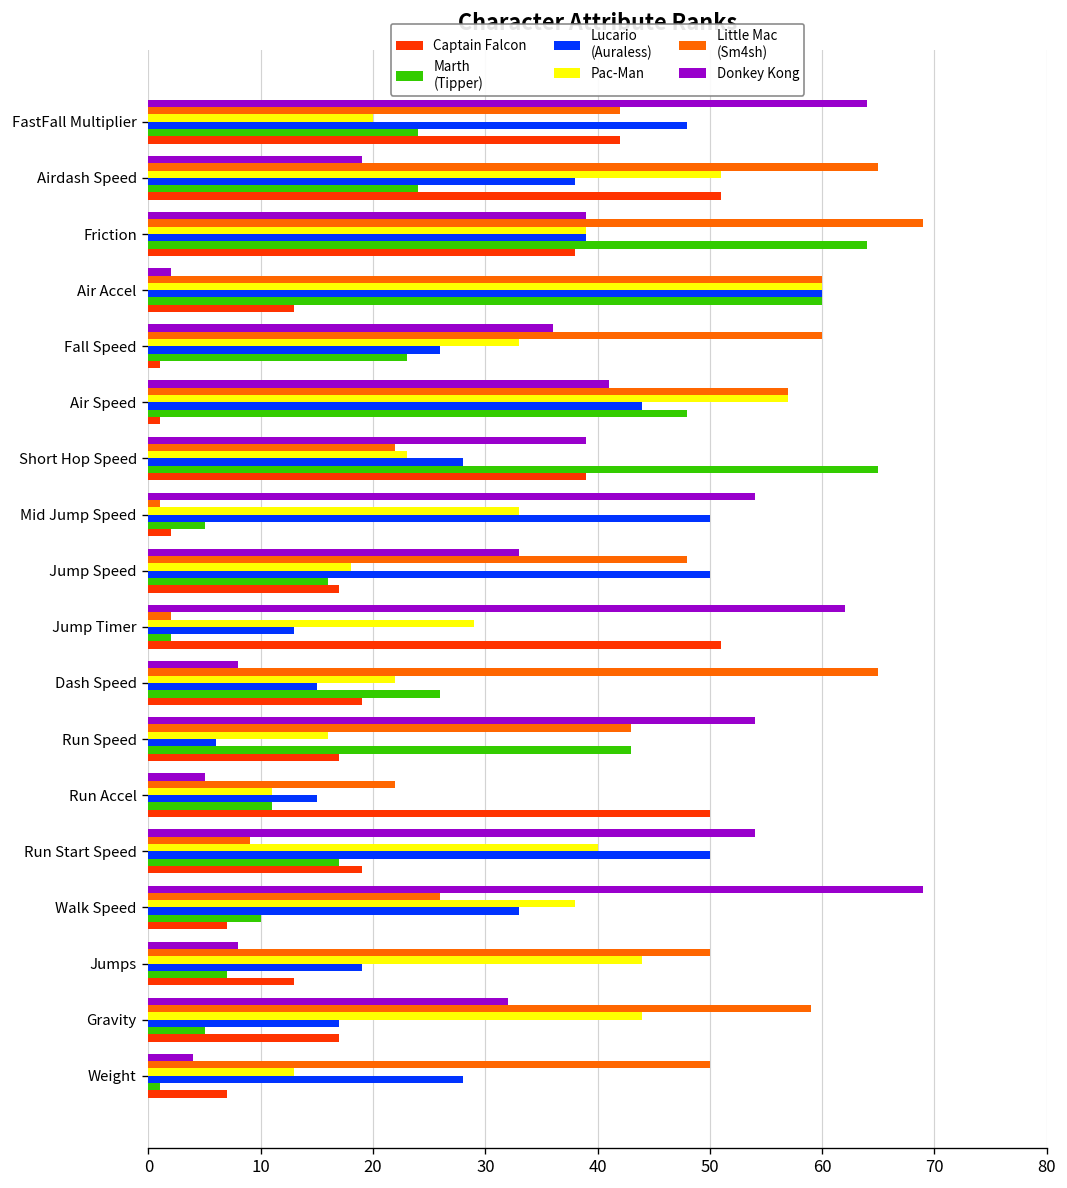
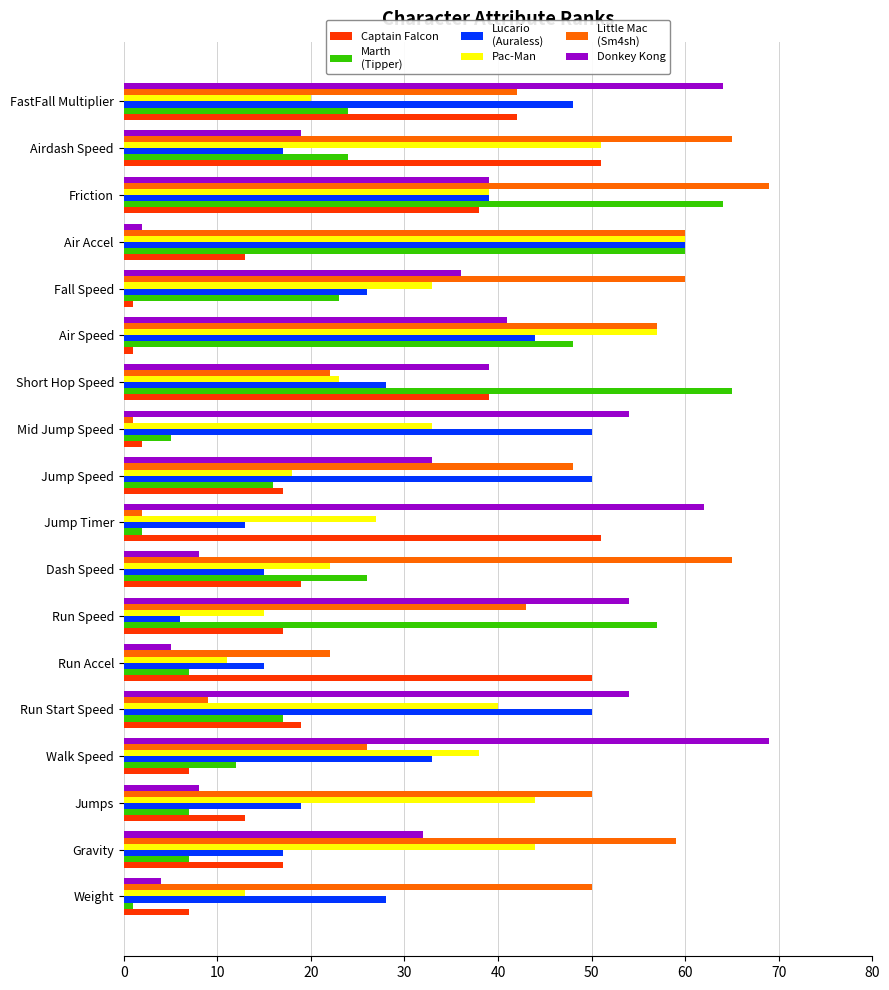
Lucario (Auraless), Airdash Speed: 38 -> 17
Pac-Man, Jump Timer: 29 -> 27
Pac-Man, Run Speed: 16 -> 15
Marth (Tipper), Run Speed: 43 -> 57
Marth (Tipper), Run Accel: 11 -> 7
Marth (Tipper), Walk Speed: 10 -> 12
Marth (Tipper), Gravity: 5 -> 7
